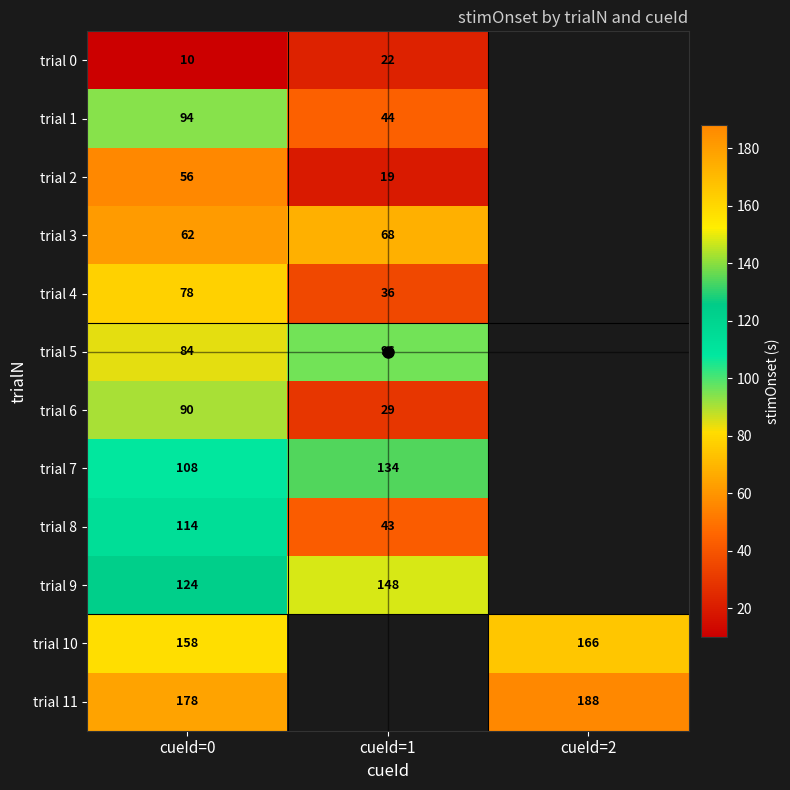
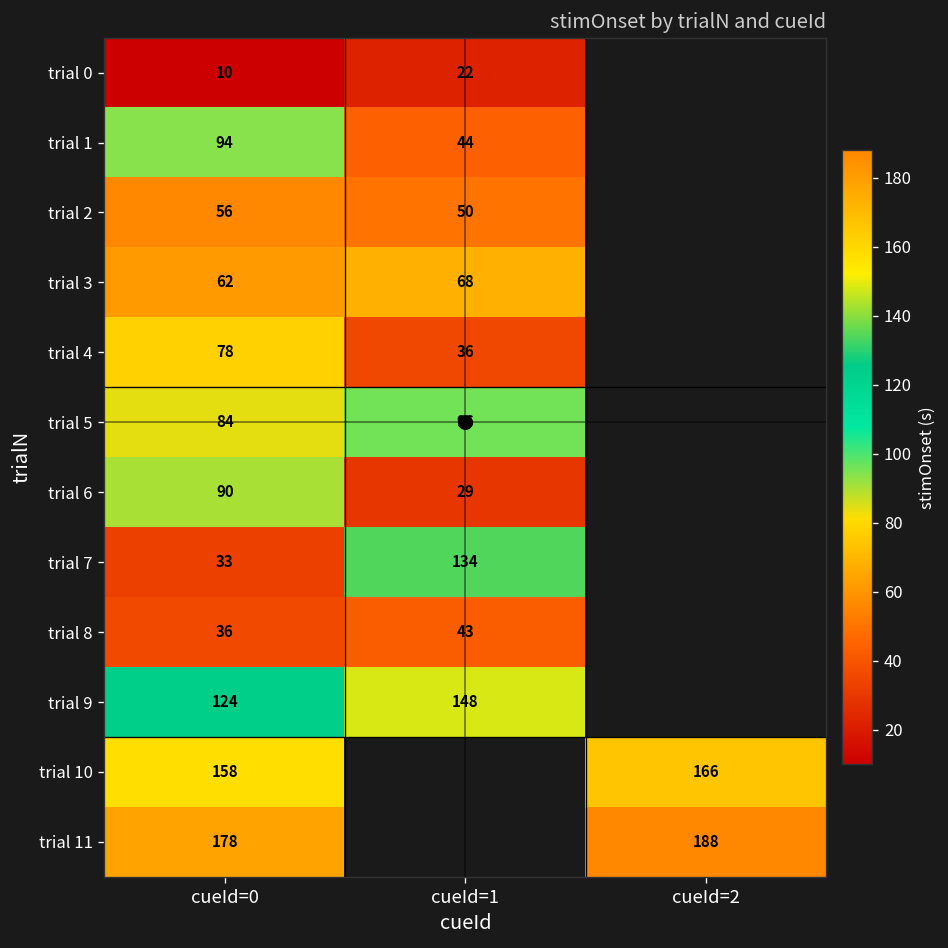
trial 2, cueId=1: 19 -> 50
trial 7, cueId=0: 108 -> 33
trial 8, cueId=0: 114 -> 36
